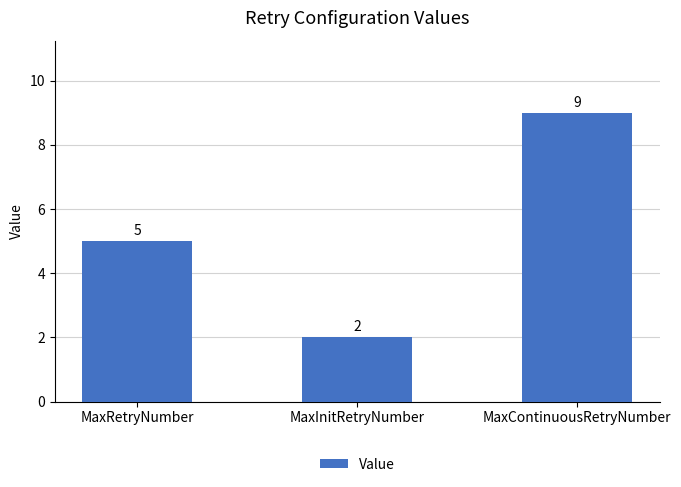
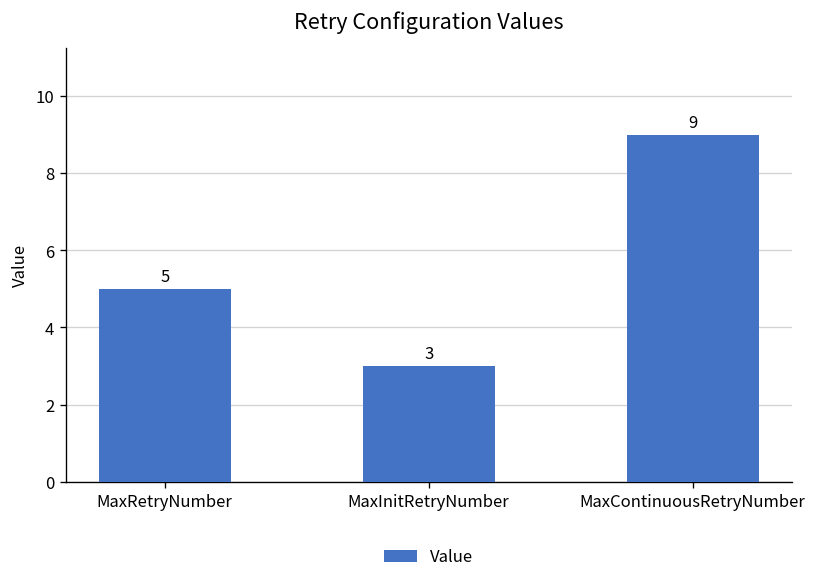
MaxInitRetryNumber: 2 -> 3
